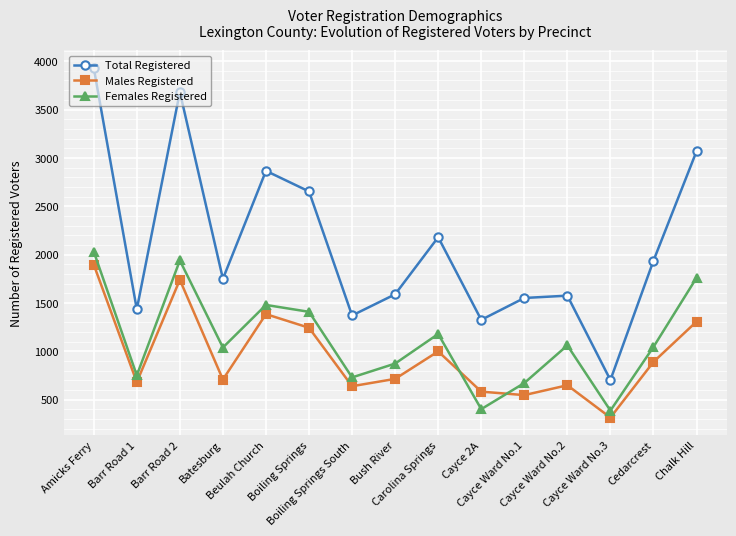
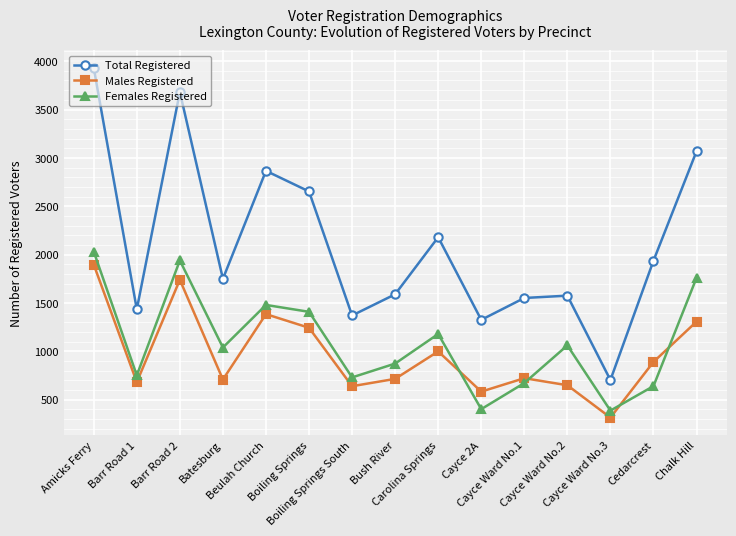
Males Registered, Cayce Ward No.1: 500 -> 700
Females Registered, Cedarcrest: 1000 -> 600
